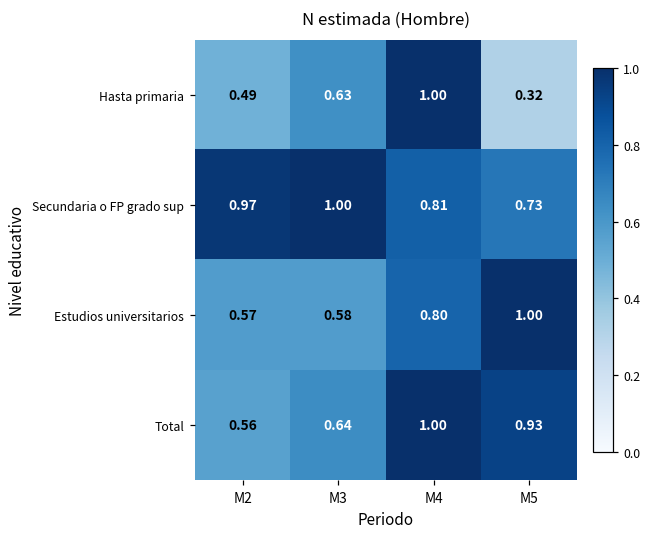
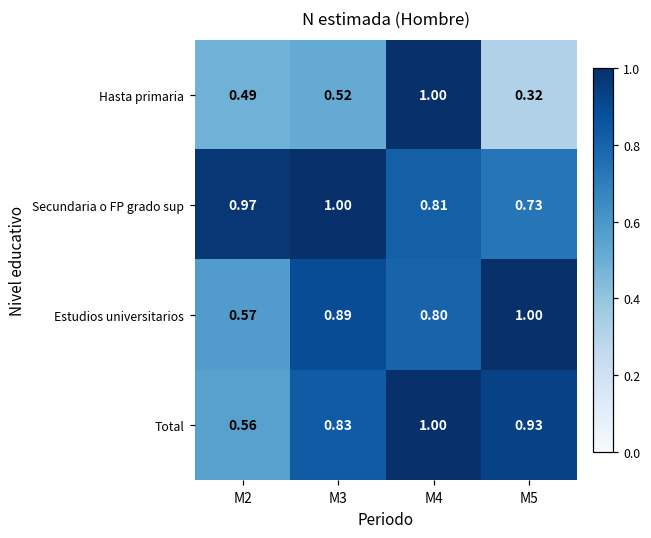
Hasta primaria, M3: 0.63 -> 0.52
Estudios universitarios, M3: 0.58 -> 0.89
Total, M3: 0.64 -> 0.83
